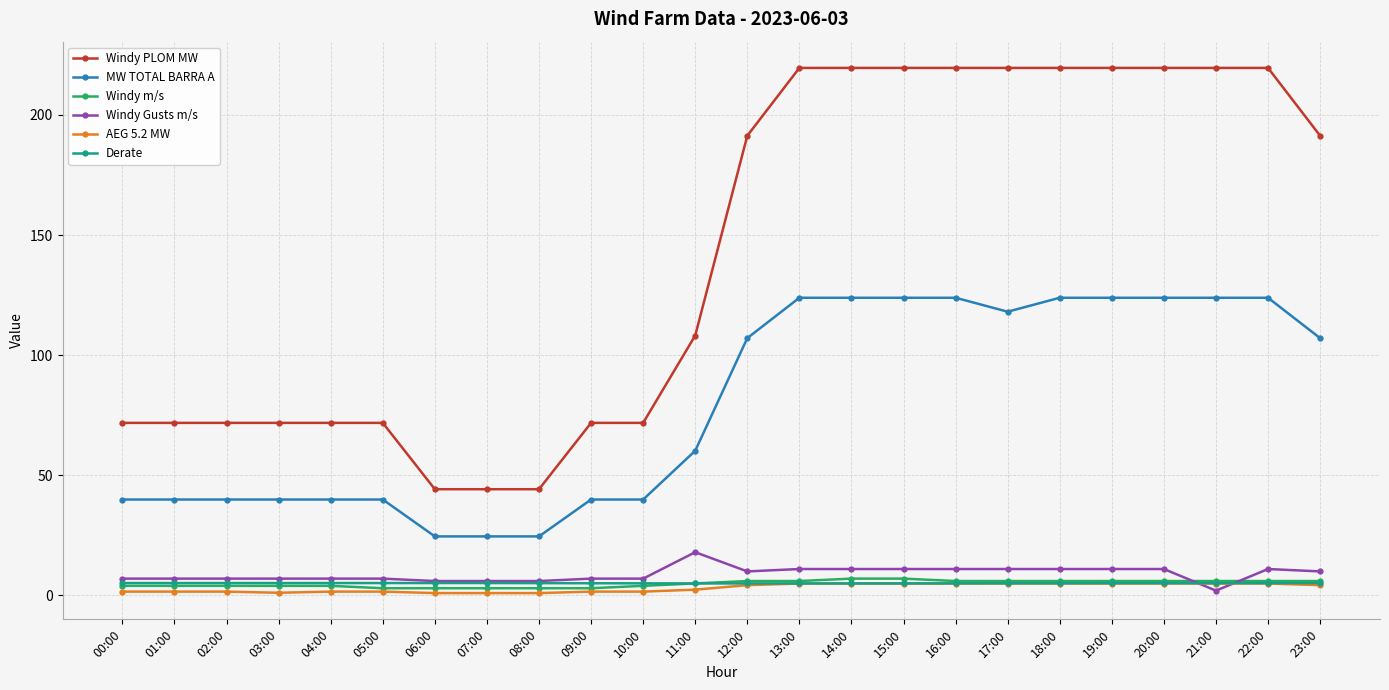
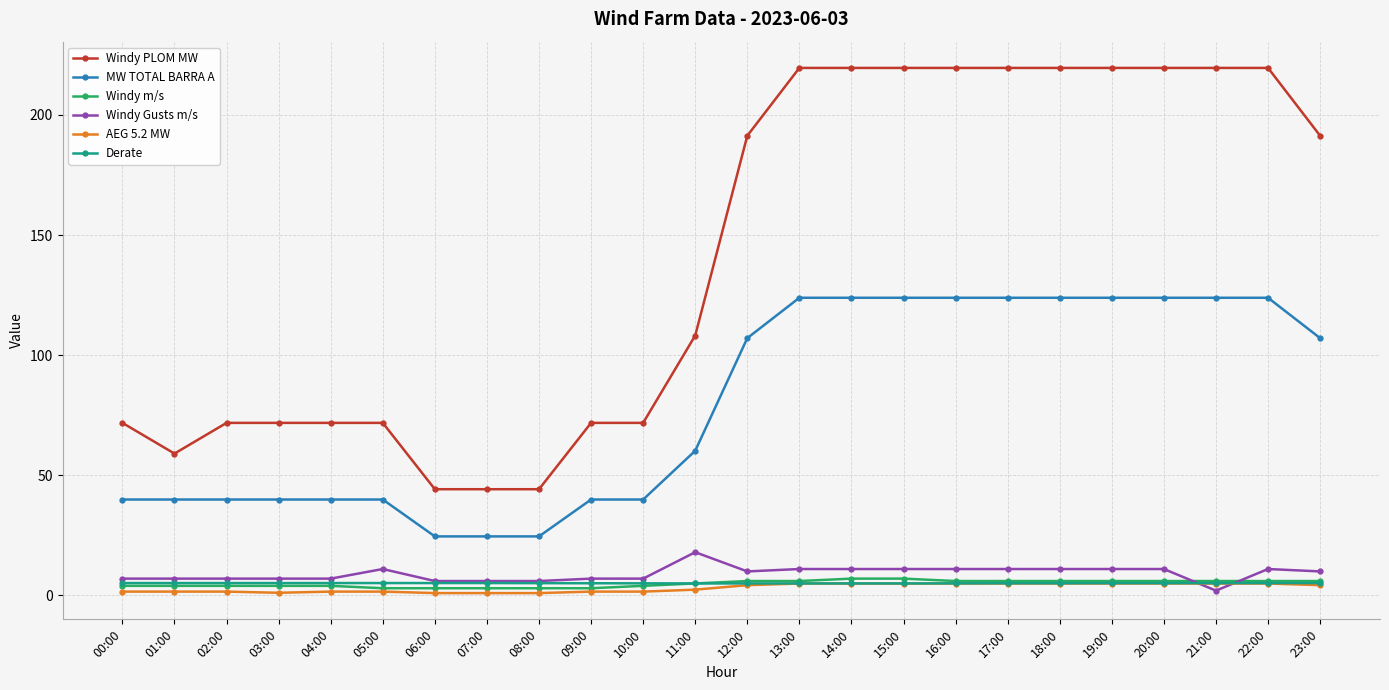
Windy PLOM MW, 01:00: 72 -> 59
Windy Gusts m/s, 05:00: 7 -> 11
MW TOTAL BARRA A, 17:00: 118 -> 124
